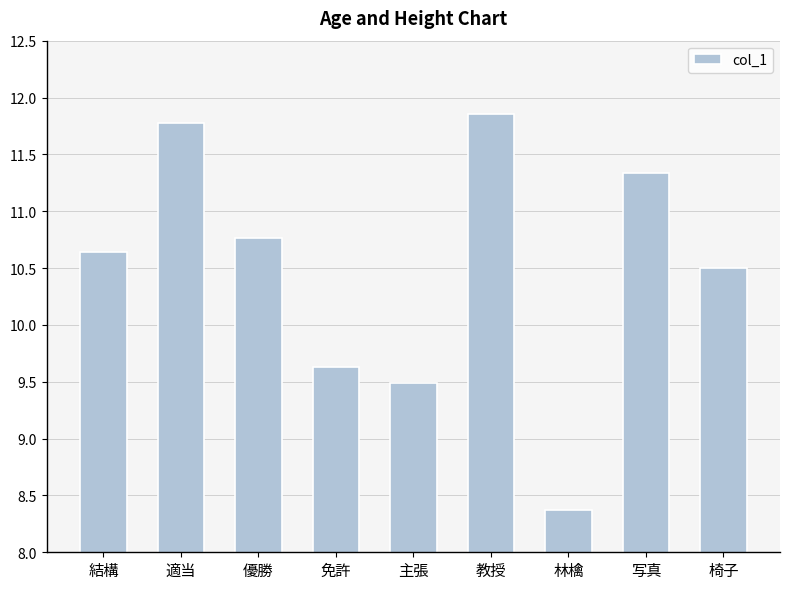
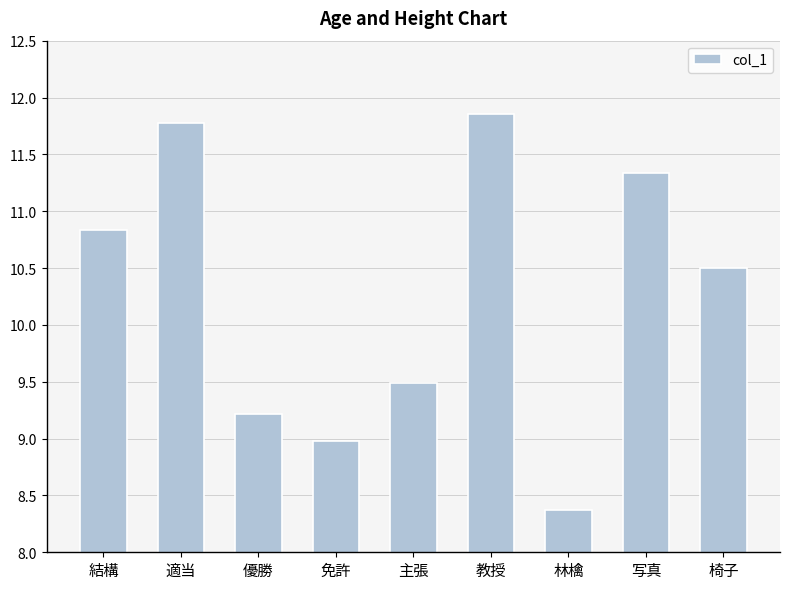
結構: 10.64 -> 10.84
優勝: 10.76 -> 9.21
免許: 9.63 -> 8.98
